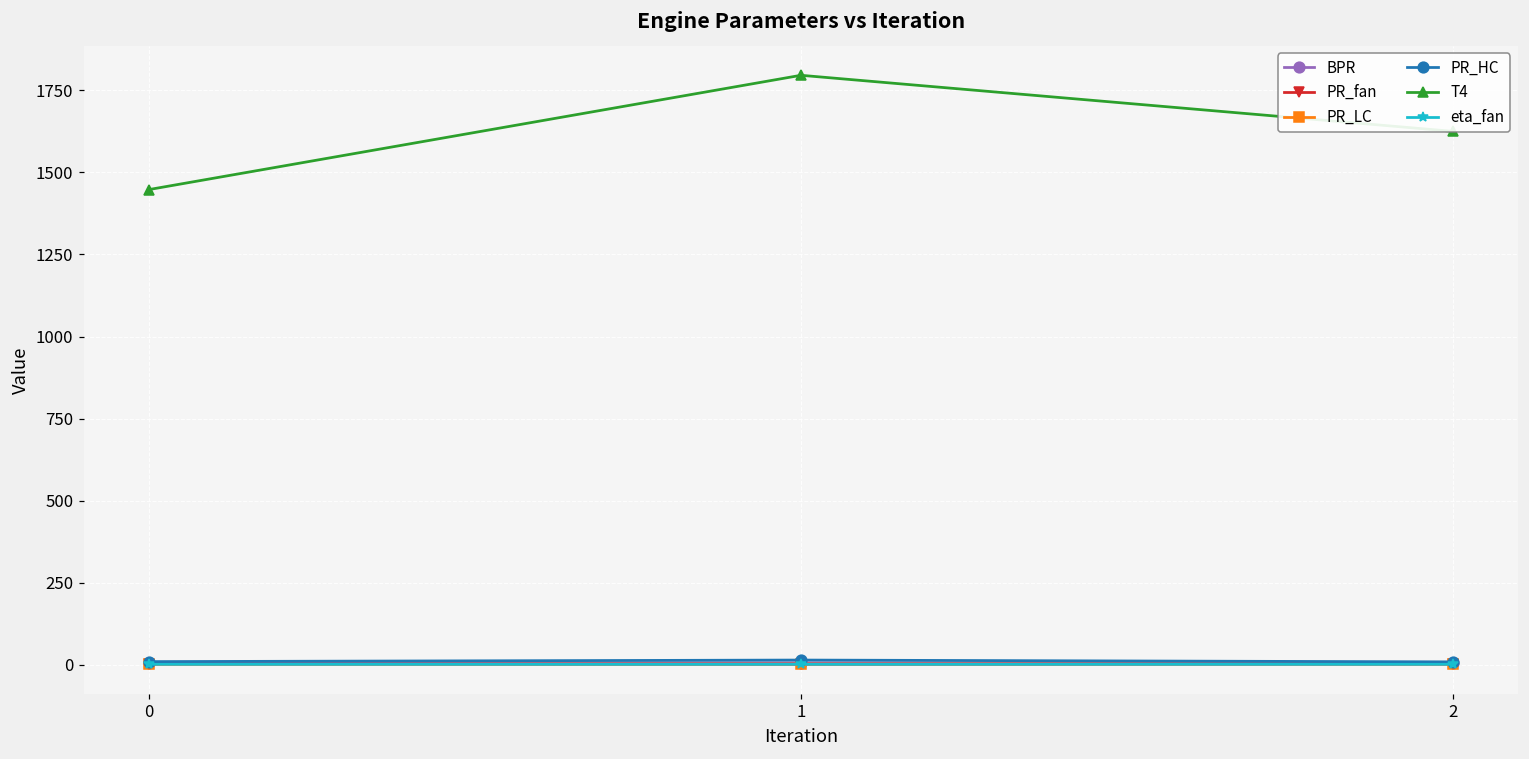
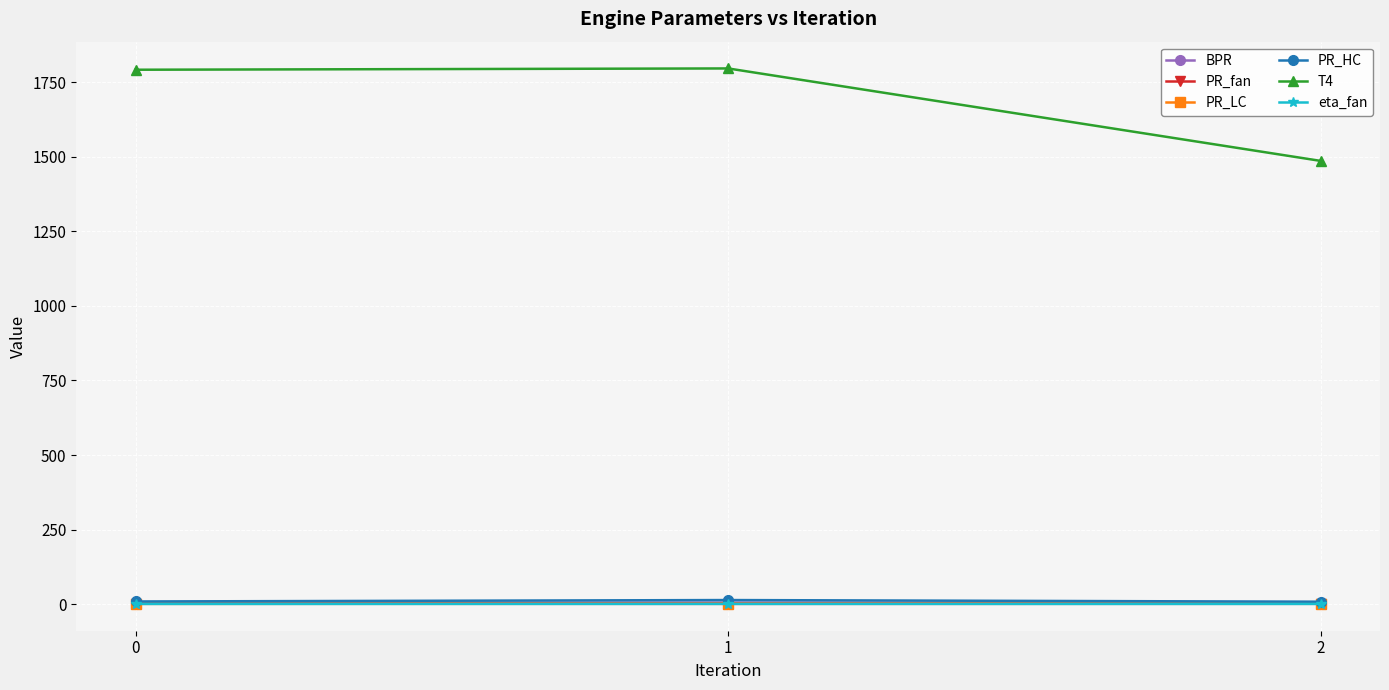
T4, 0: 1450 -> 1790
T4, 2: 1630 -> 1490
